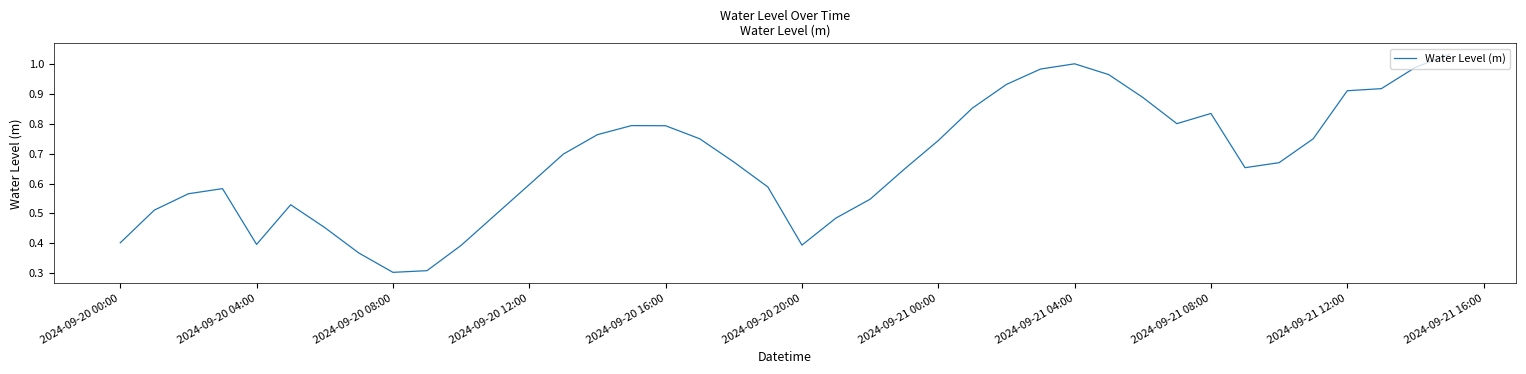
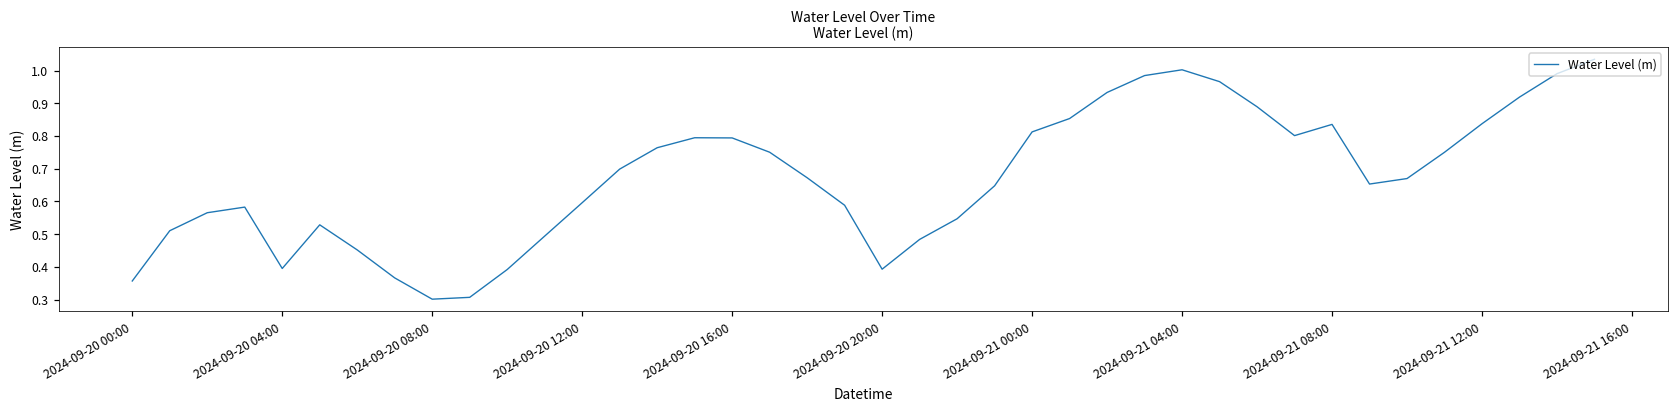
2024-09-20 00:00: 0.40 -> 0.36
2024-09-21 00:00: 0.74 -> 0.81
2024-09-21 12:00: 0.91 -> 0.84
